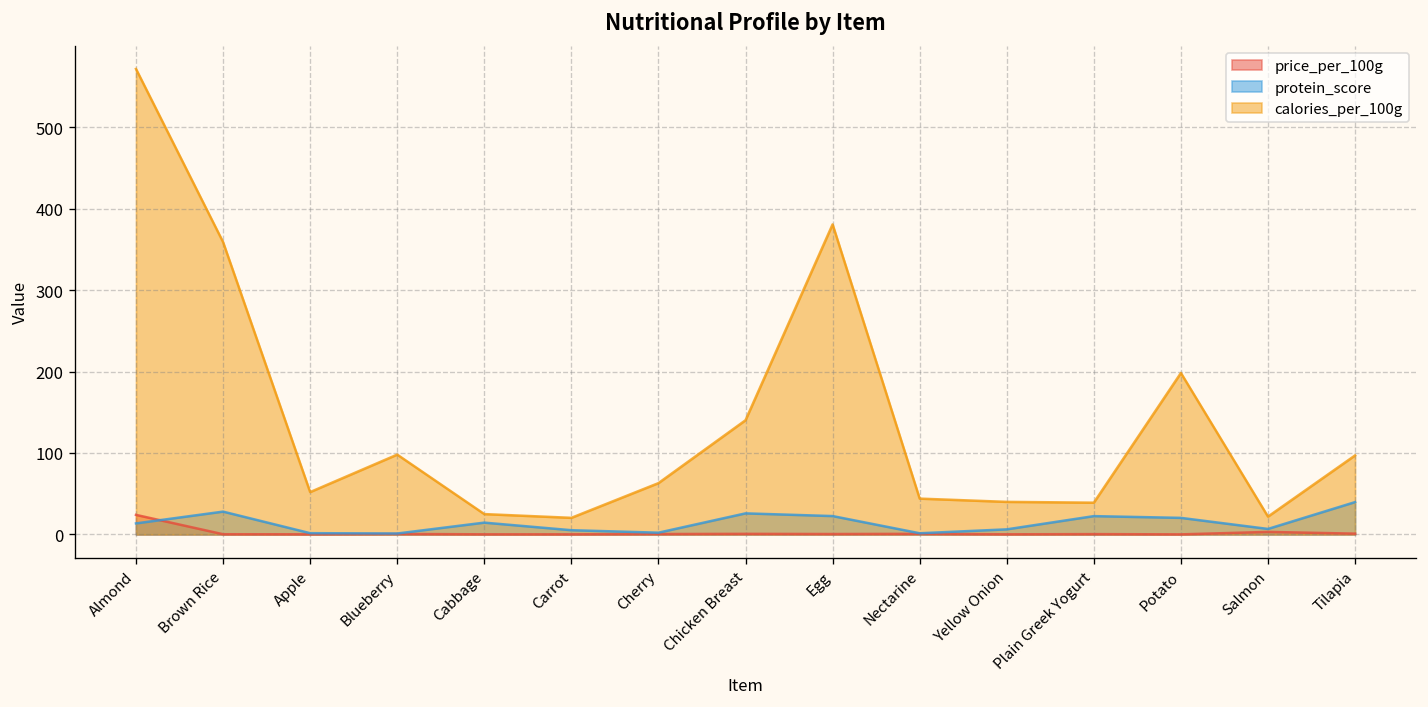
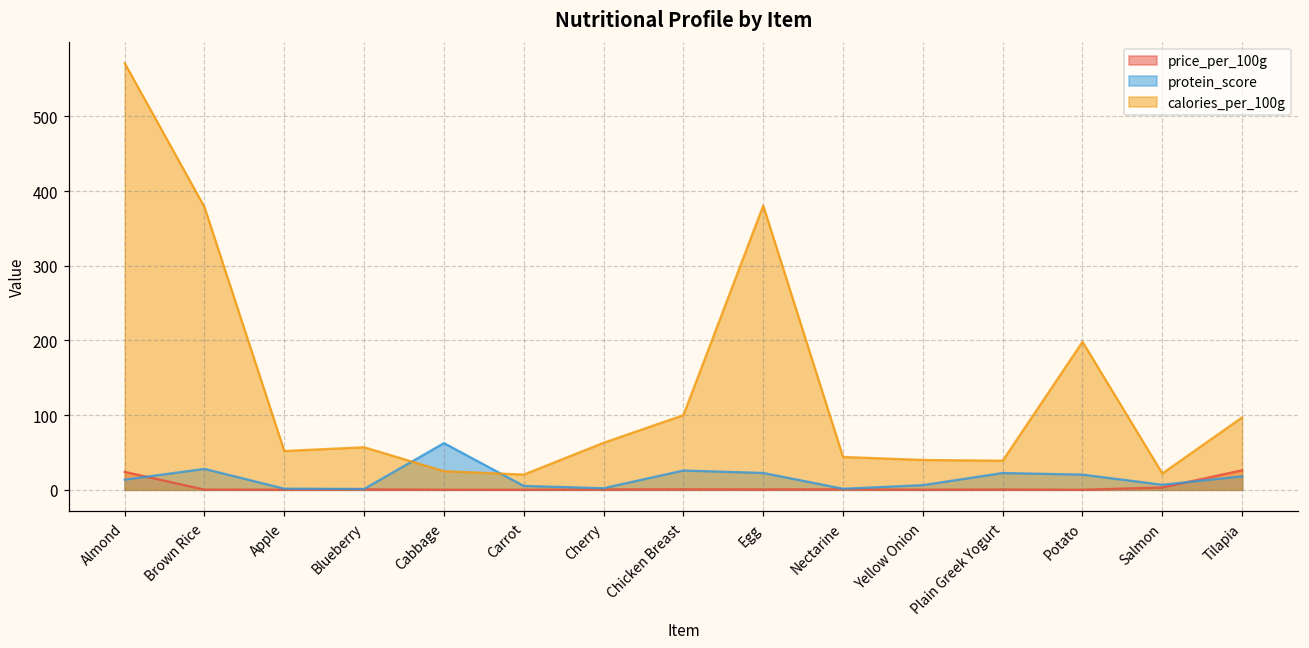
calories_per_100g, Brown Rice: 360 -> 380
calories_per_100g, Blueberry: 100 -> 60
protein_score, Cabbage: 10 -> 60
calories_per_100g, Chicken Breast: 140 -> 100
price_per_100g, Tilapia: 0 -> 30
protein_score, Tilapia: 40 -> 20
